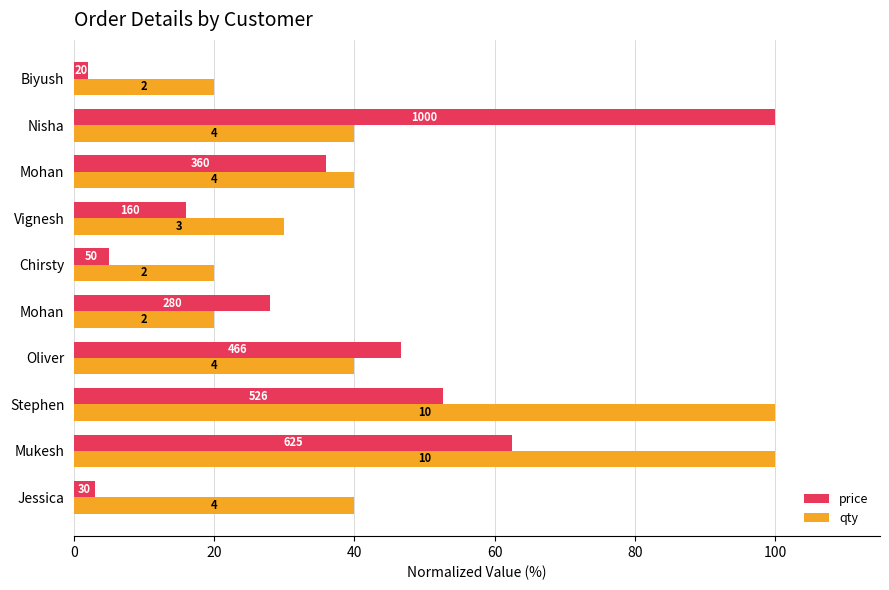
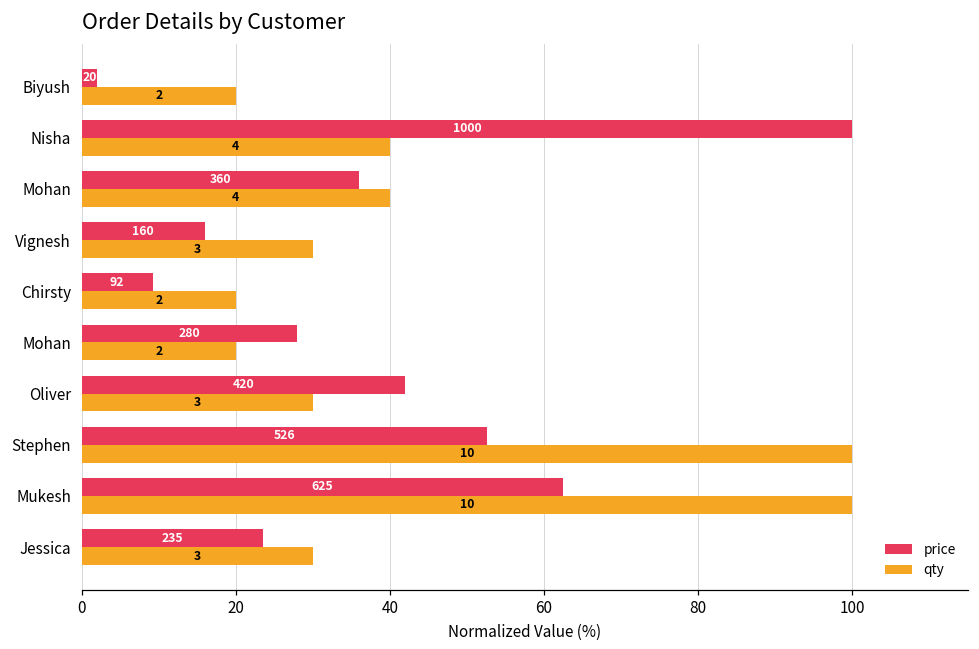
price, Chirsty: 50 -> 92
price, Oliver: 466 -> 420
qty, Oliver: 4 -> 3
price, Jessica: 30 -> 235
qty, Jessica: 4 -> 3
